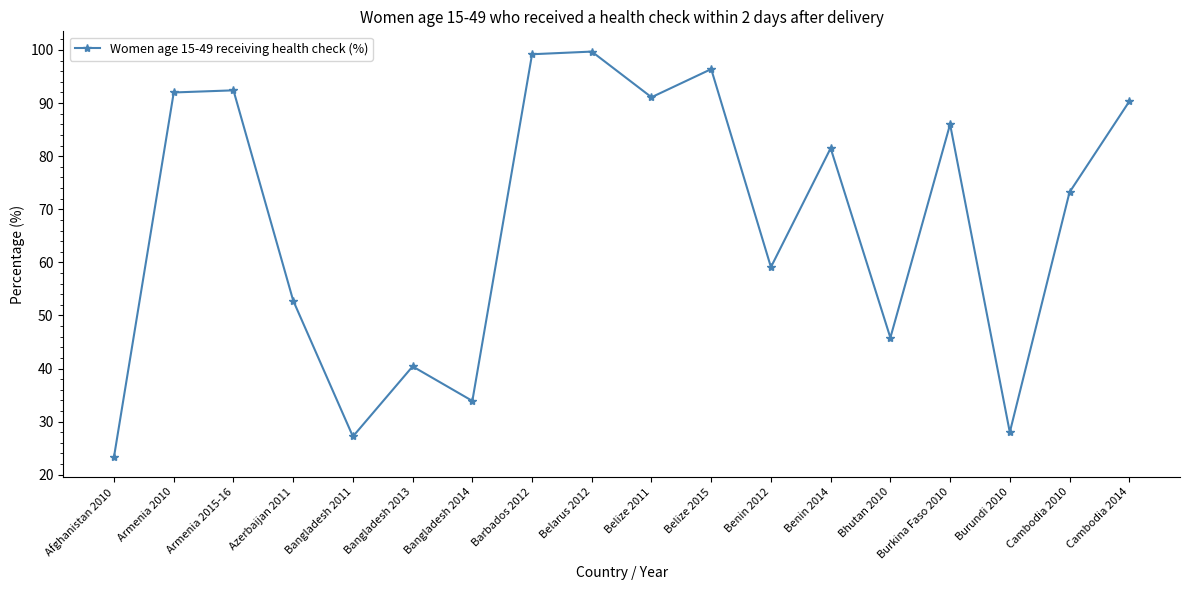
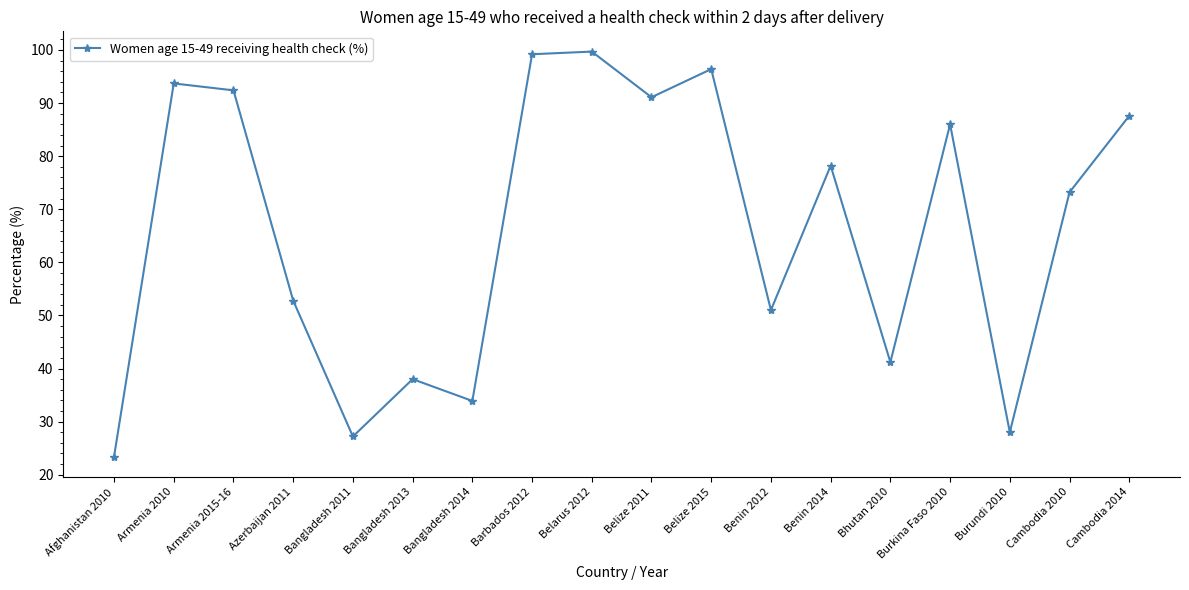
Armenia 2010: 92 -> 94
Bangladesh 2013: 40 -> 38
Benin 2012: 59 -> 51
Benin 2014: 82 -> 78
Bhutan 2010: 46 -> 41
Cambodia 2014: 90 -> 88
